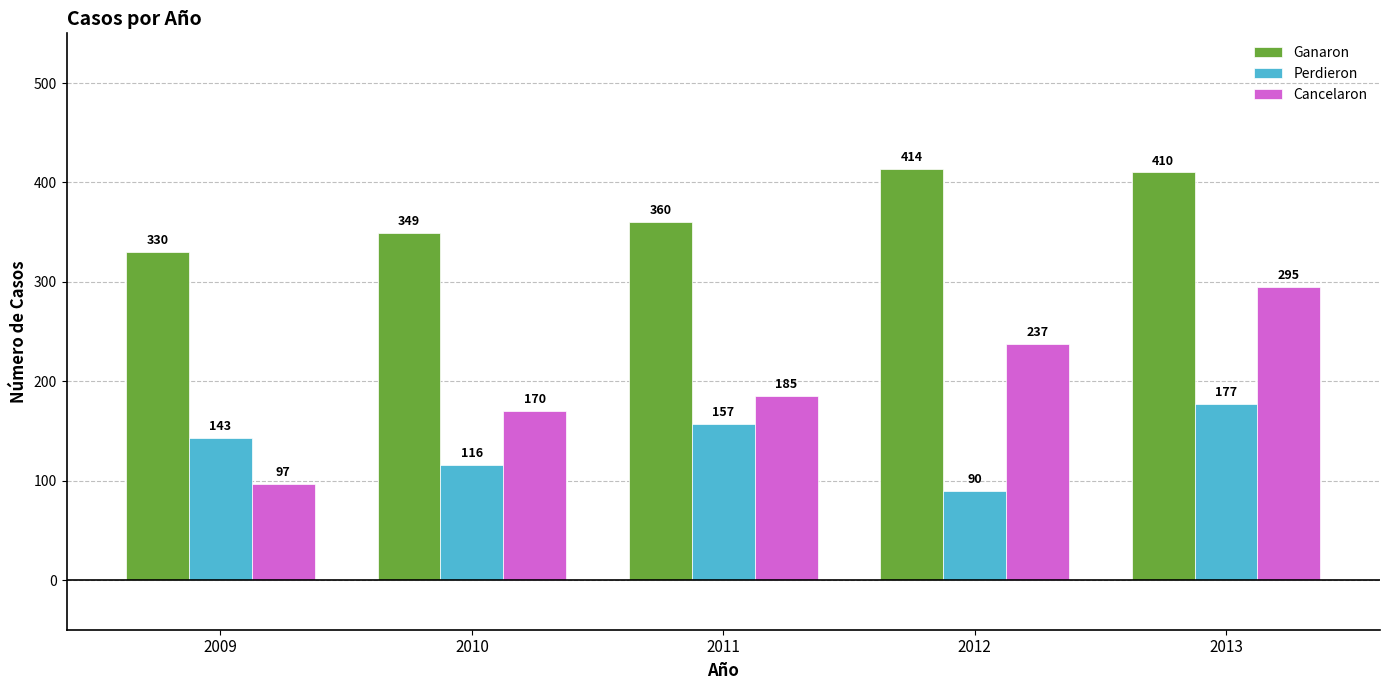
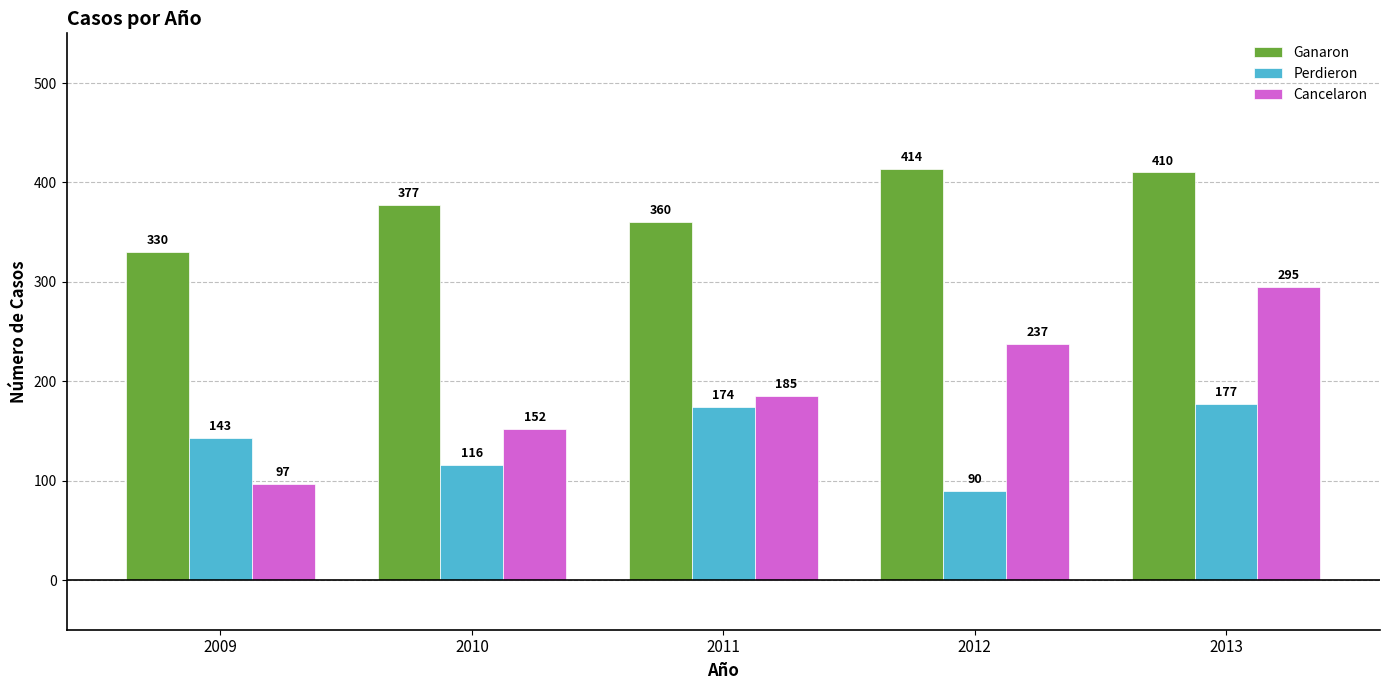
Ganaron, 2010: 349 -> 377
Cancelaron, 2010: 170 -> 152
Perdieron, 2011: 157 -> 174
